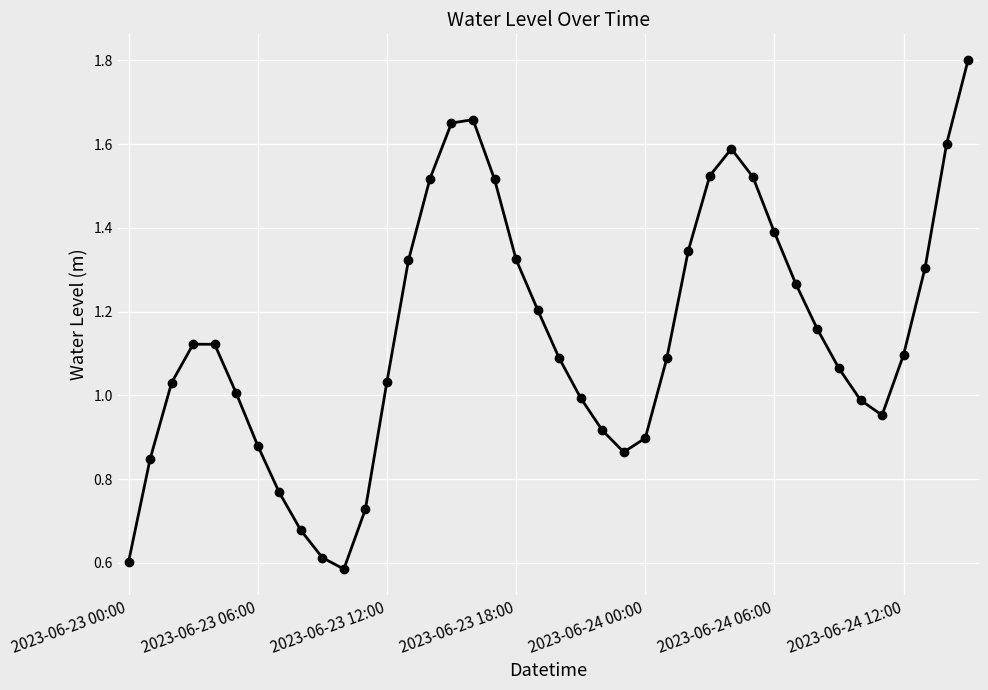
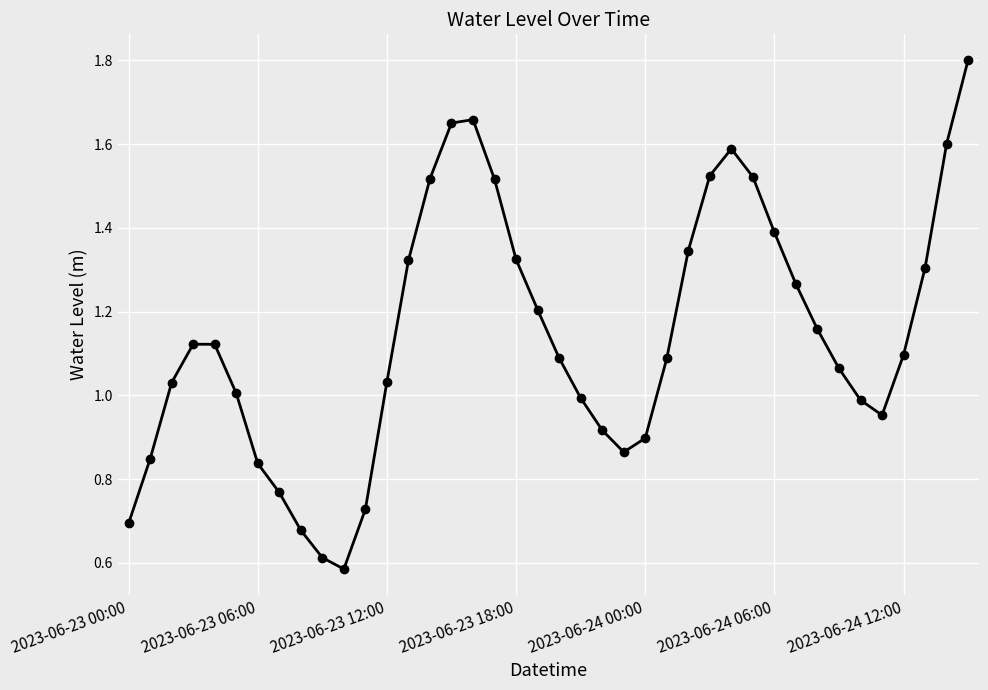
2023-06-23 00:00: 0.60 -> 0.69
2023-06-23 06:00: 0.88 -> 0.84
